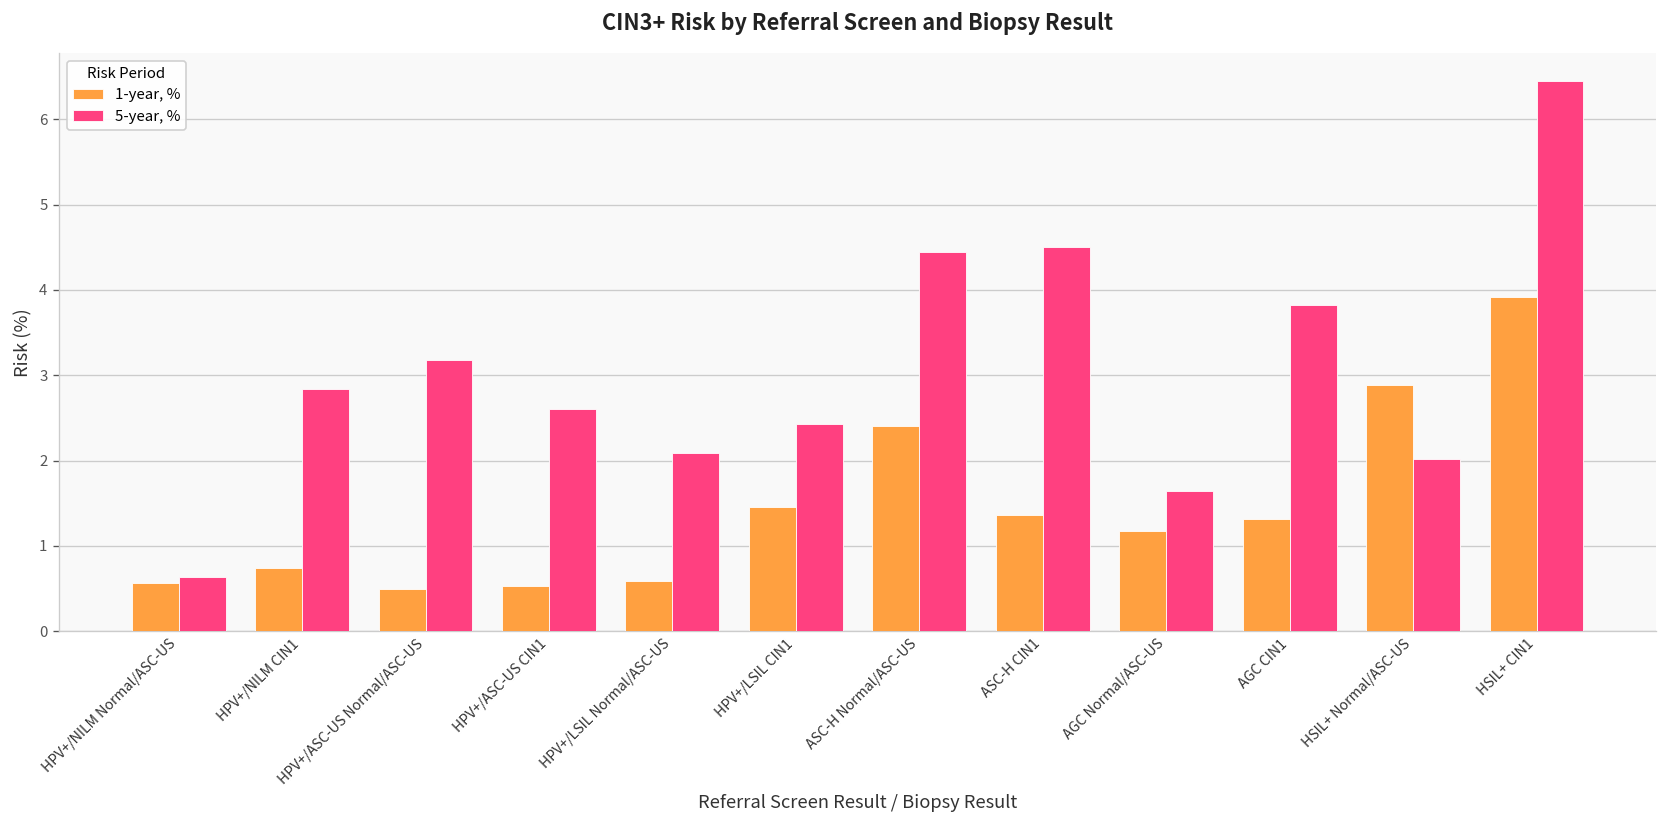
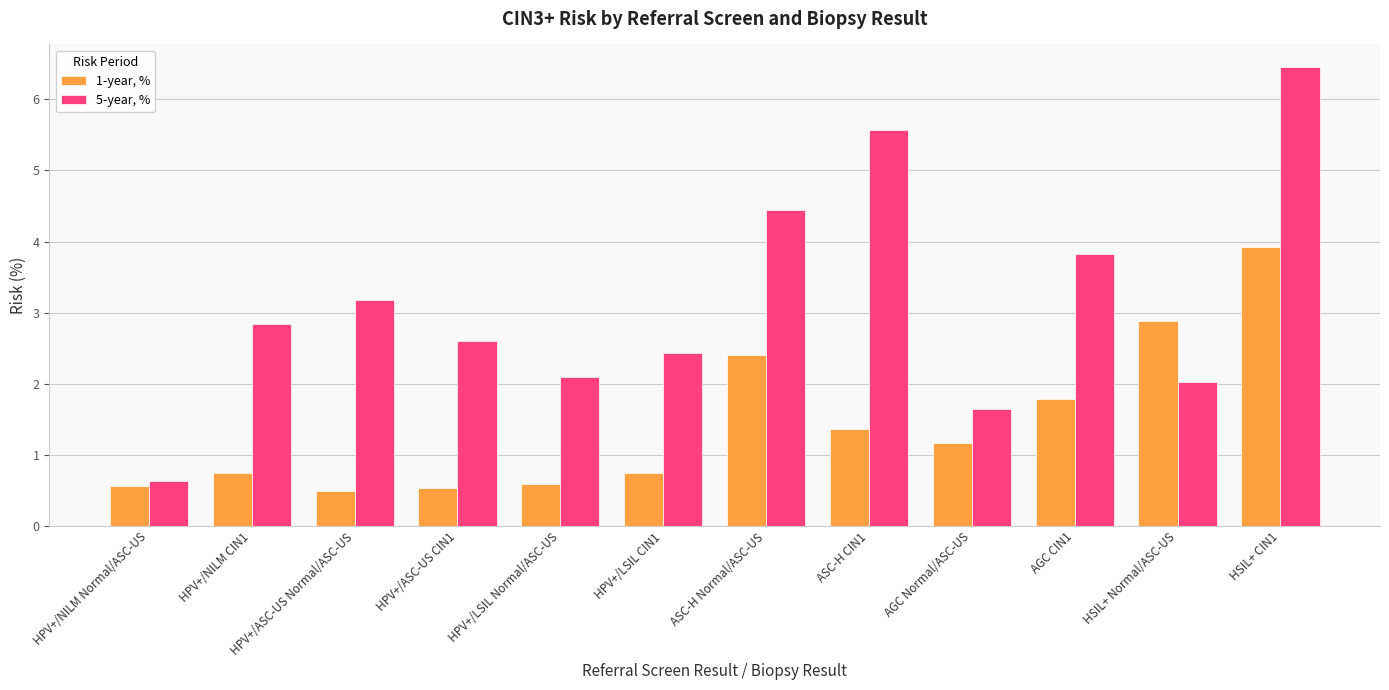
1-year, %, HPV+/LSIL CIN1: 1.5 -> 0.7
5-year, %, ASC-H CIN1: 4.5 -> 5.6
1-year, %, AGC CIN1: 1.3 -> 1.8
